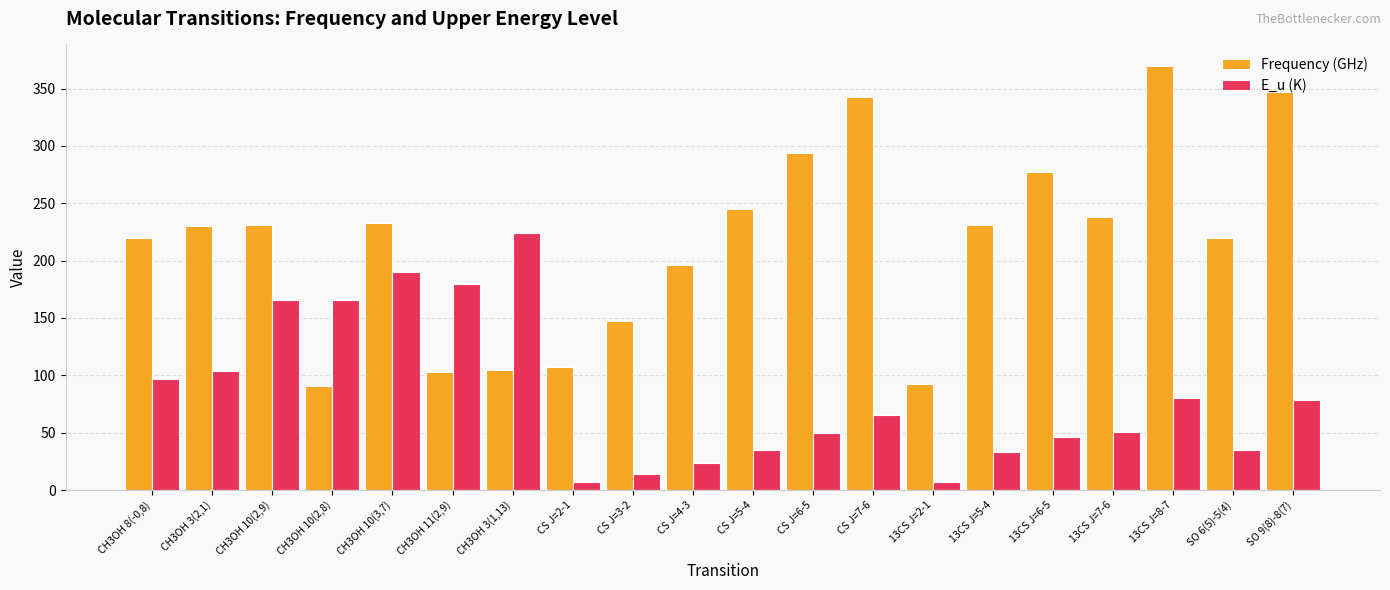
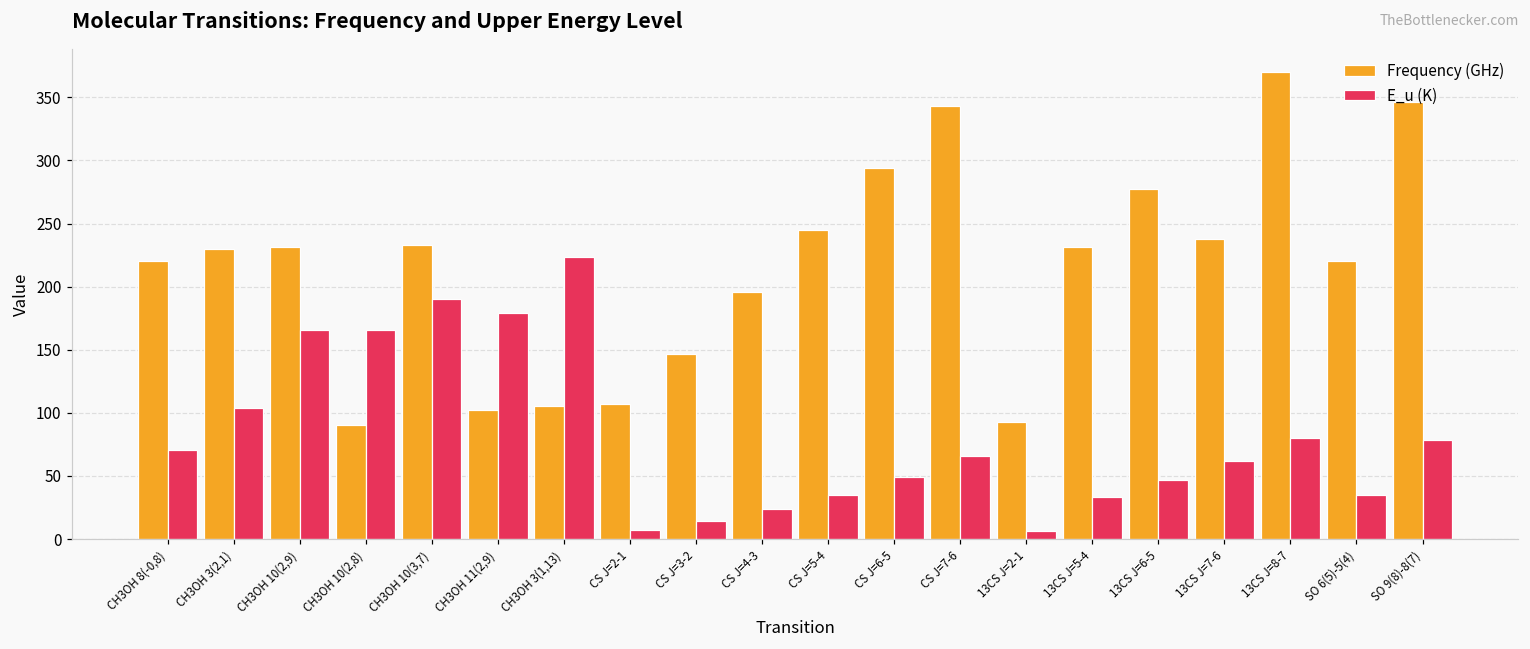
E_u (K), CH3OH 8(-0,8): 97 -> 70
E_u (K), 13CS J=7-6: 50 -> 62
